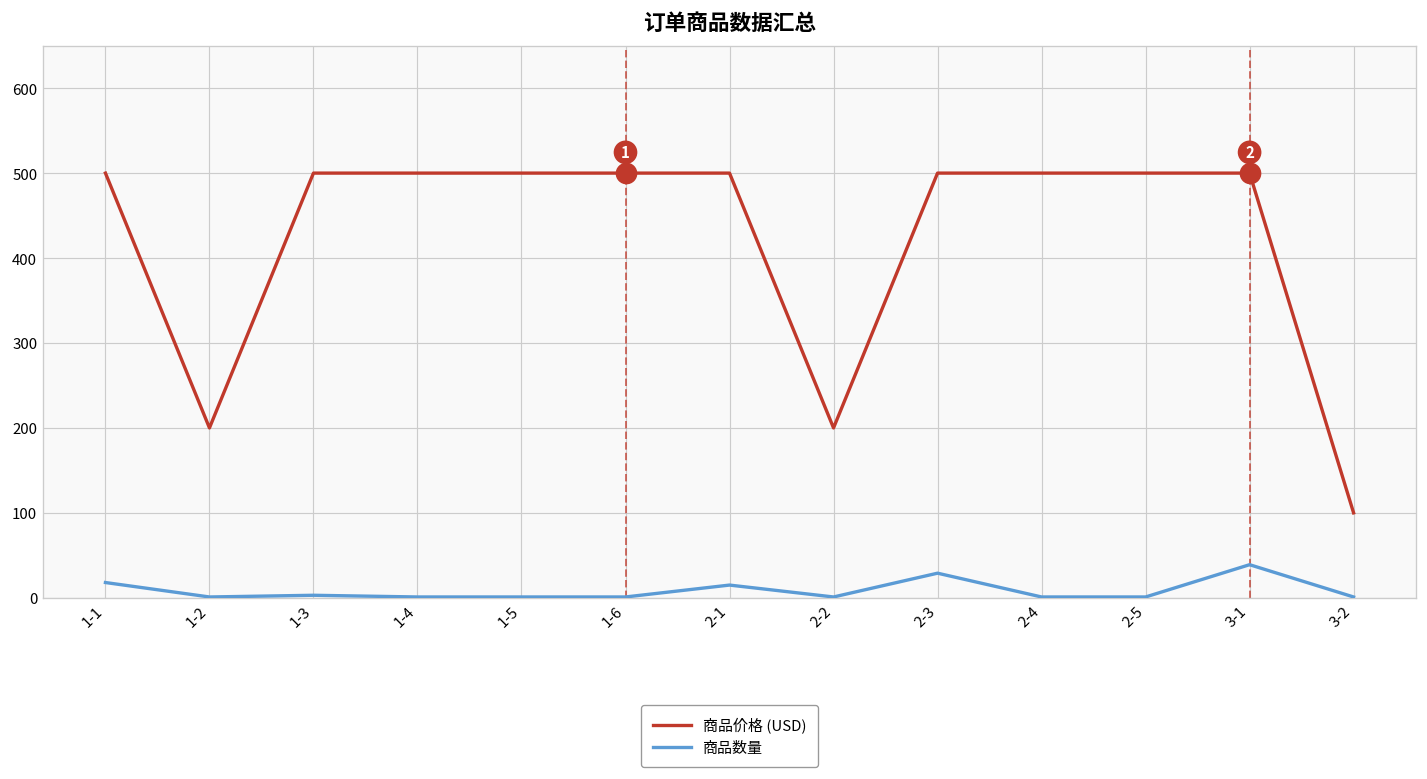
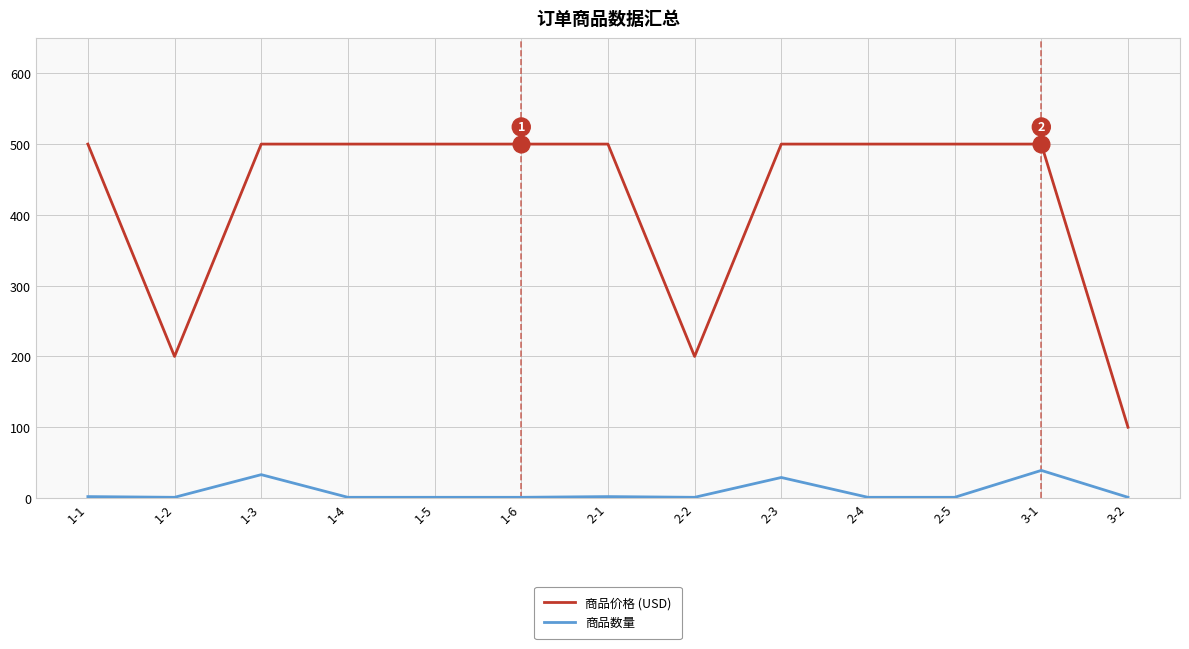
商品数量, 1-1: 20 -> 0
商品数量, 1-3: 0 -> 30
商品数量, 2-1: 20 -> 0
